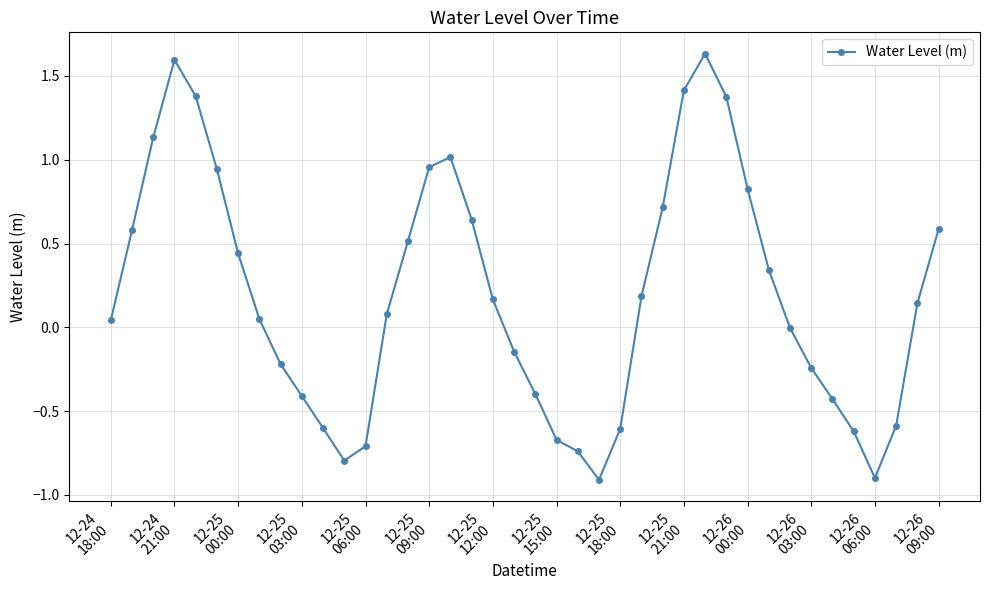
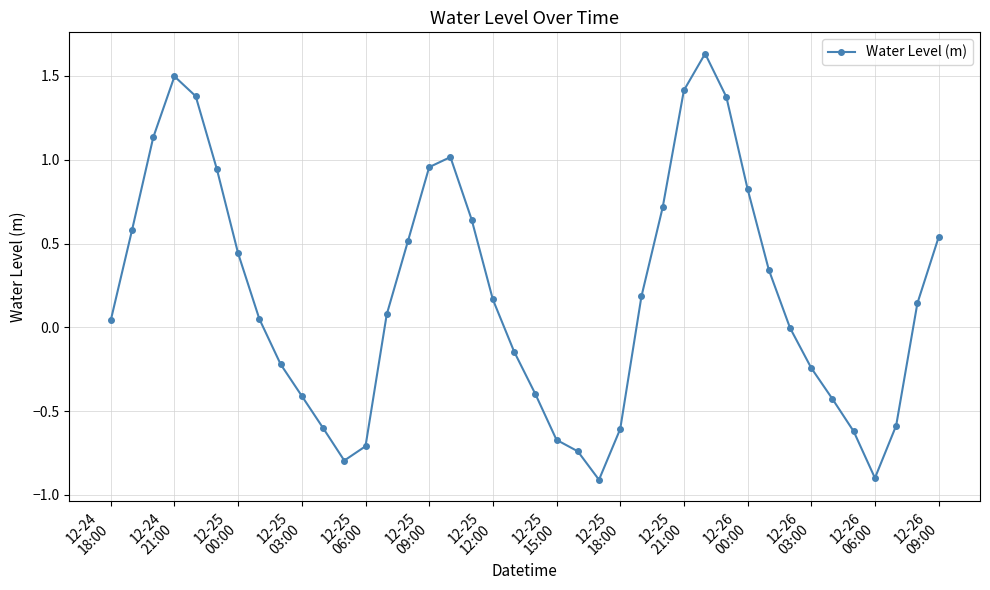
12-24 21:00: 1.60 -> 1.50
12-26 09:00: 0.59 -> 0.54
